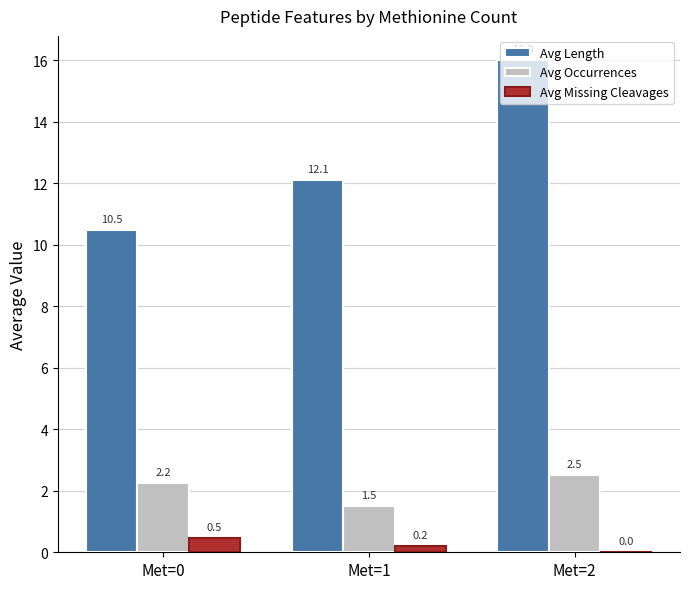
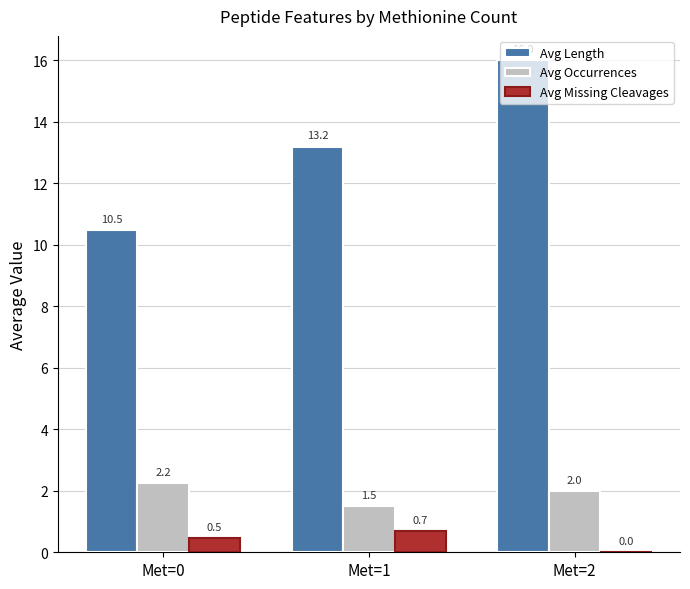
Avg Length, Met=1: 12.1 -> 13.2
Avg Missing Cleavages, Met=1: 0.2 -> 0.7
Avg Occurrences, Met=2: 2.5 -> 2.0
